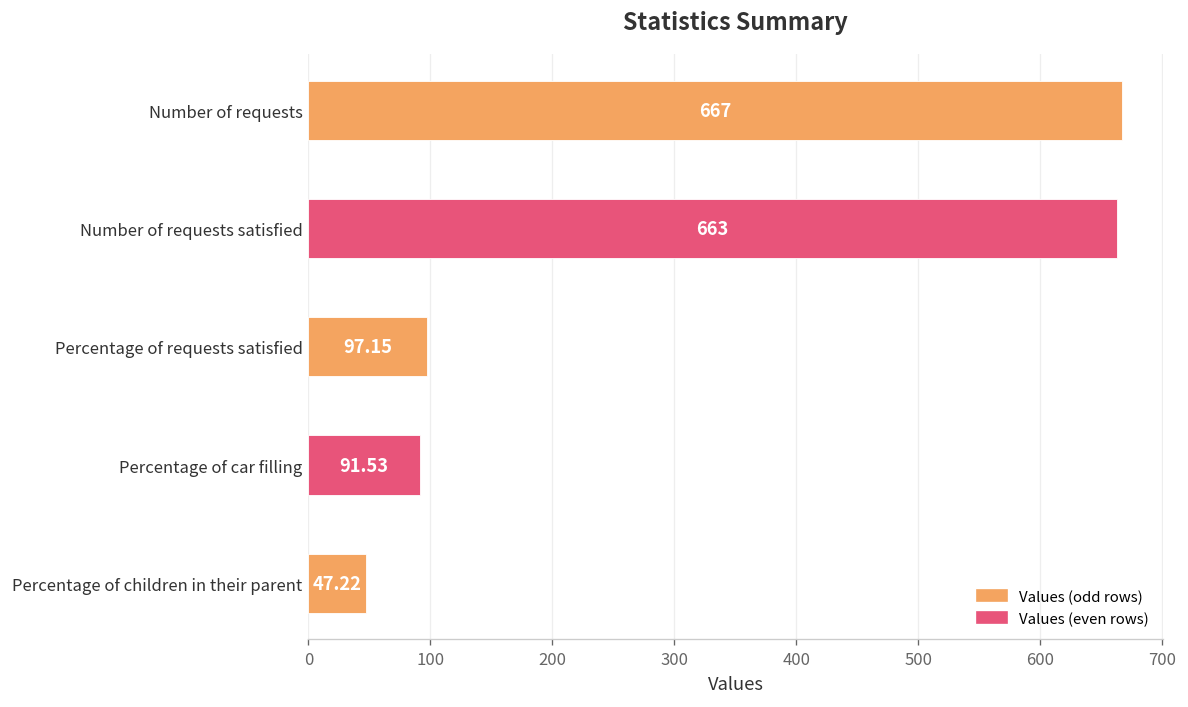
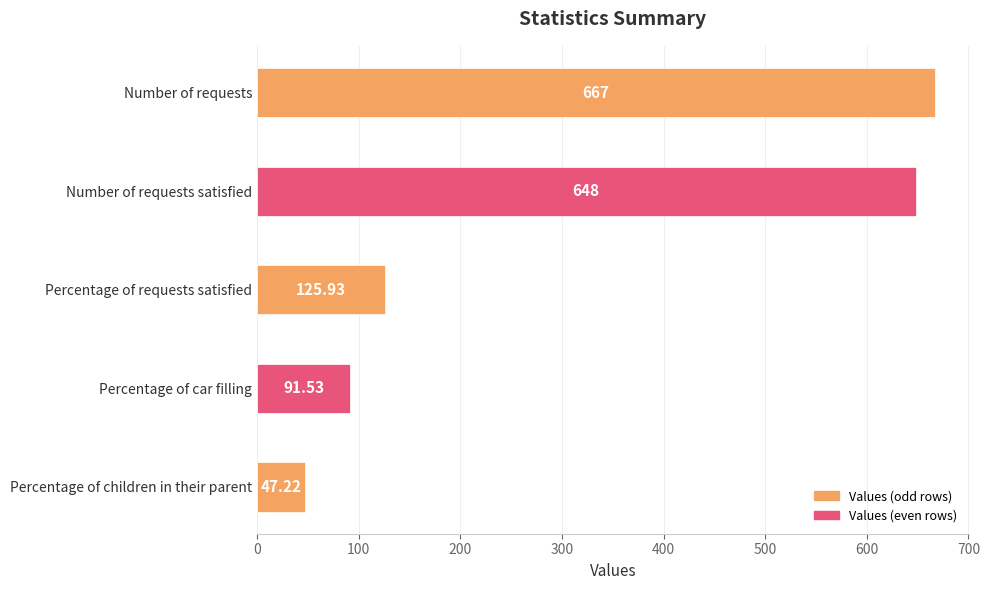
Number of requests satisfied: 663 -> 648
Percentage of requests satisfied: 97.15 -> 125.93
